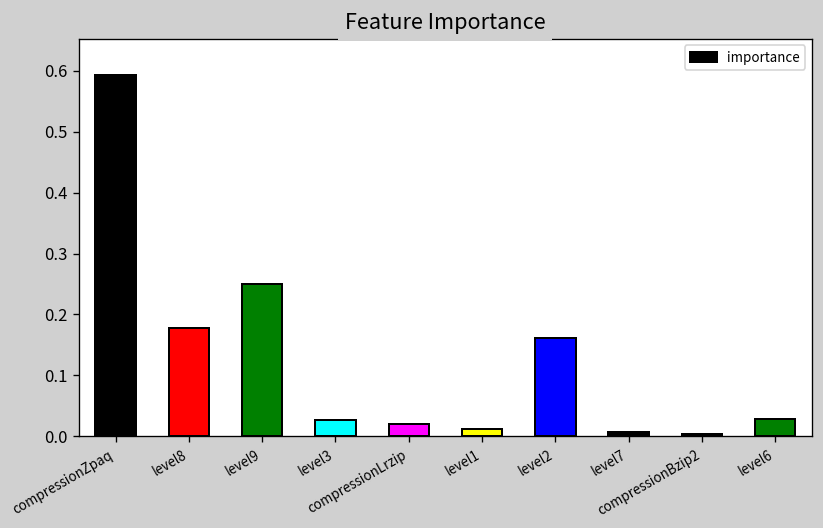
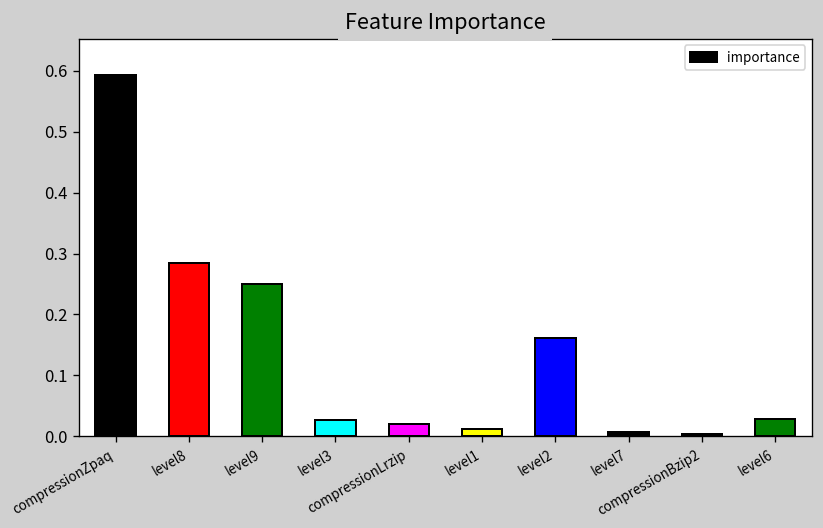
level8: 0.18 -> 0.28
